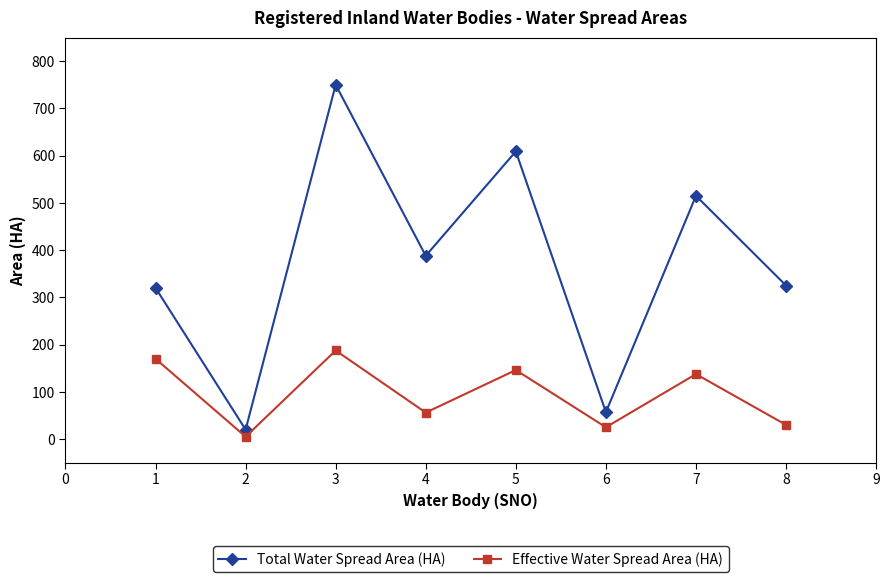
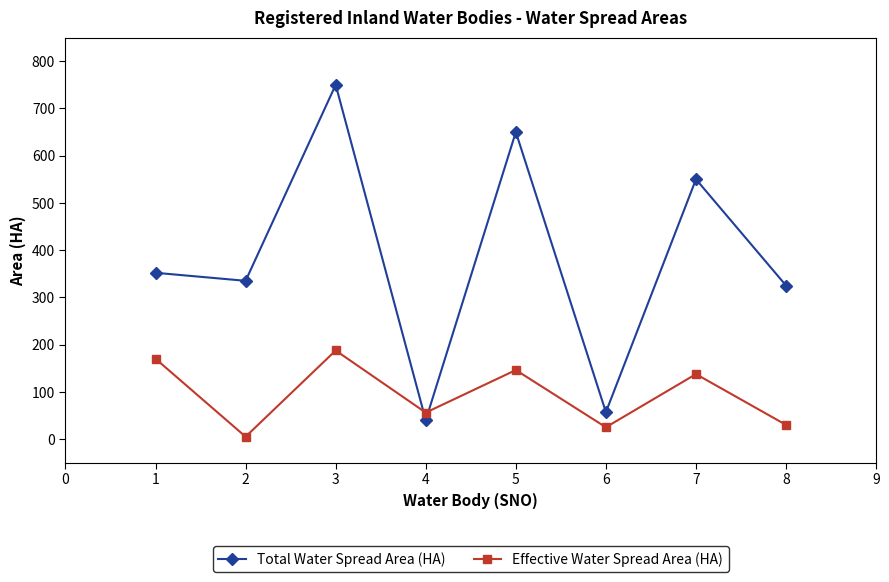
Total Water Spread Area (HA), 1: 320 -> 350
Total Water Spread Area (HA), 2: 20 -> 340
Total Water Spread Area (HA), 4: 390 -> 40
Total Water Spread Area (HA), 5: 610 -> 650
Total Water Spread Area (HA), 7: 520 -> 550
